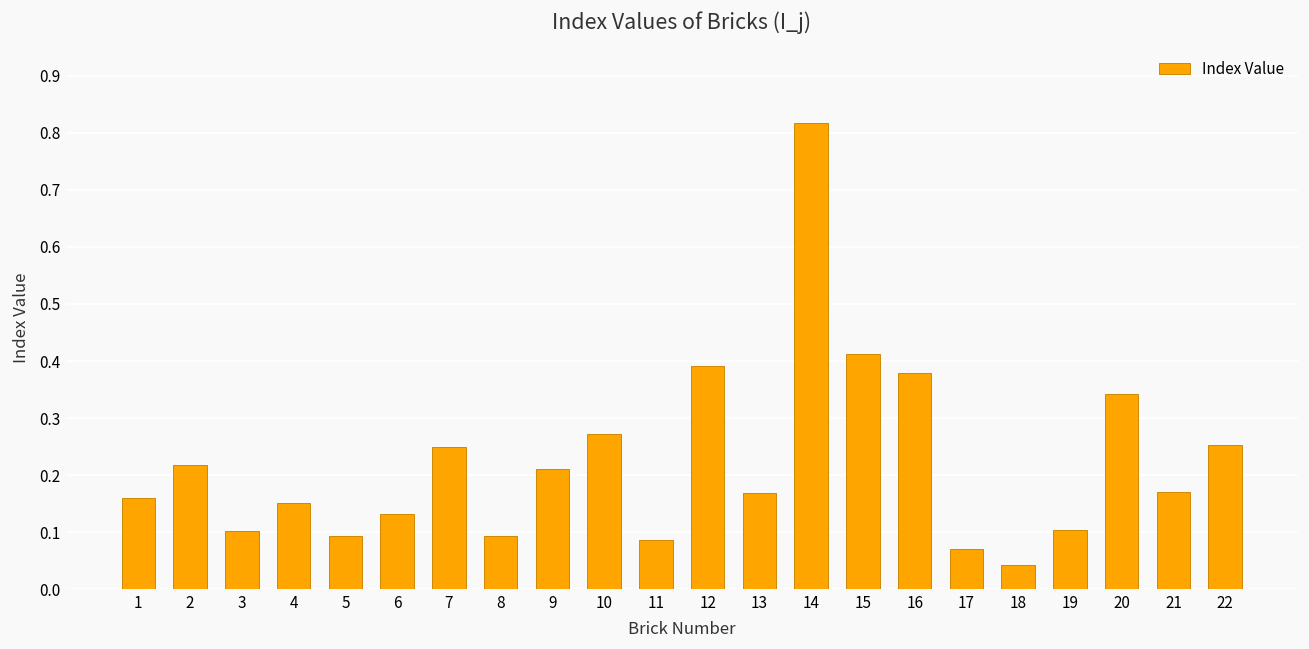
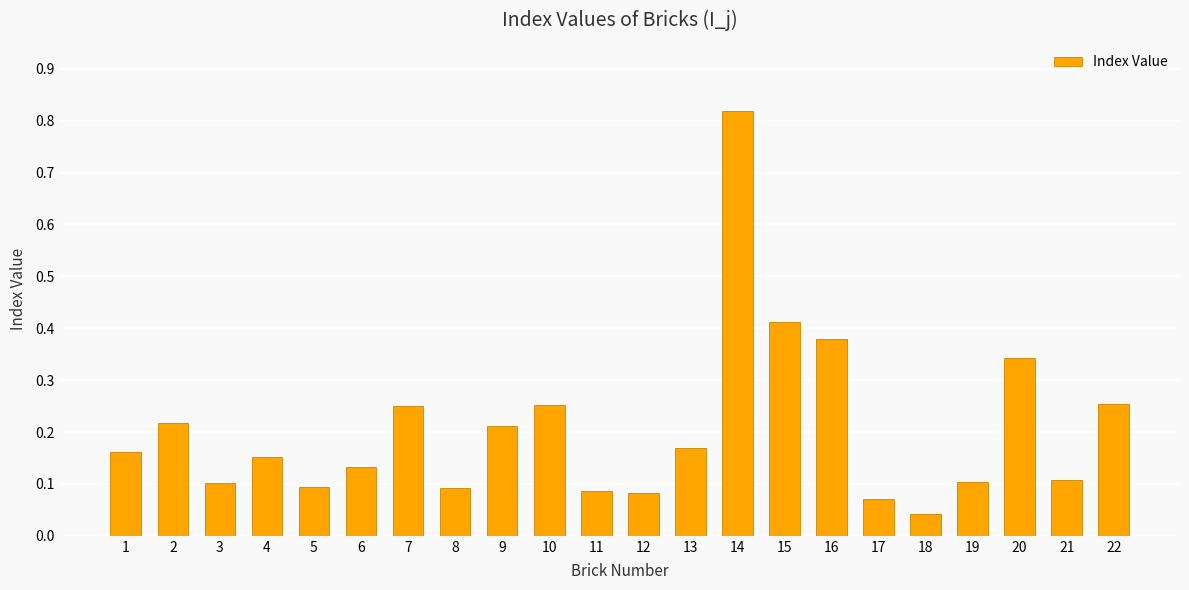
10: 0.27 -> 0.25
12: 0.39 -> 0.08
21: 0.17 -> 0.11
